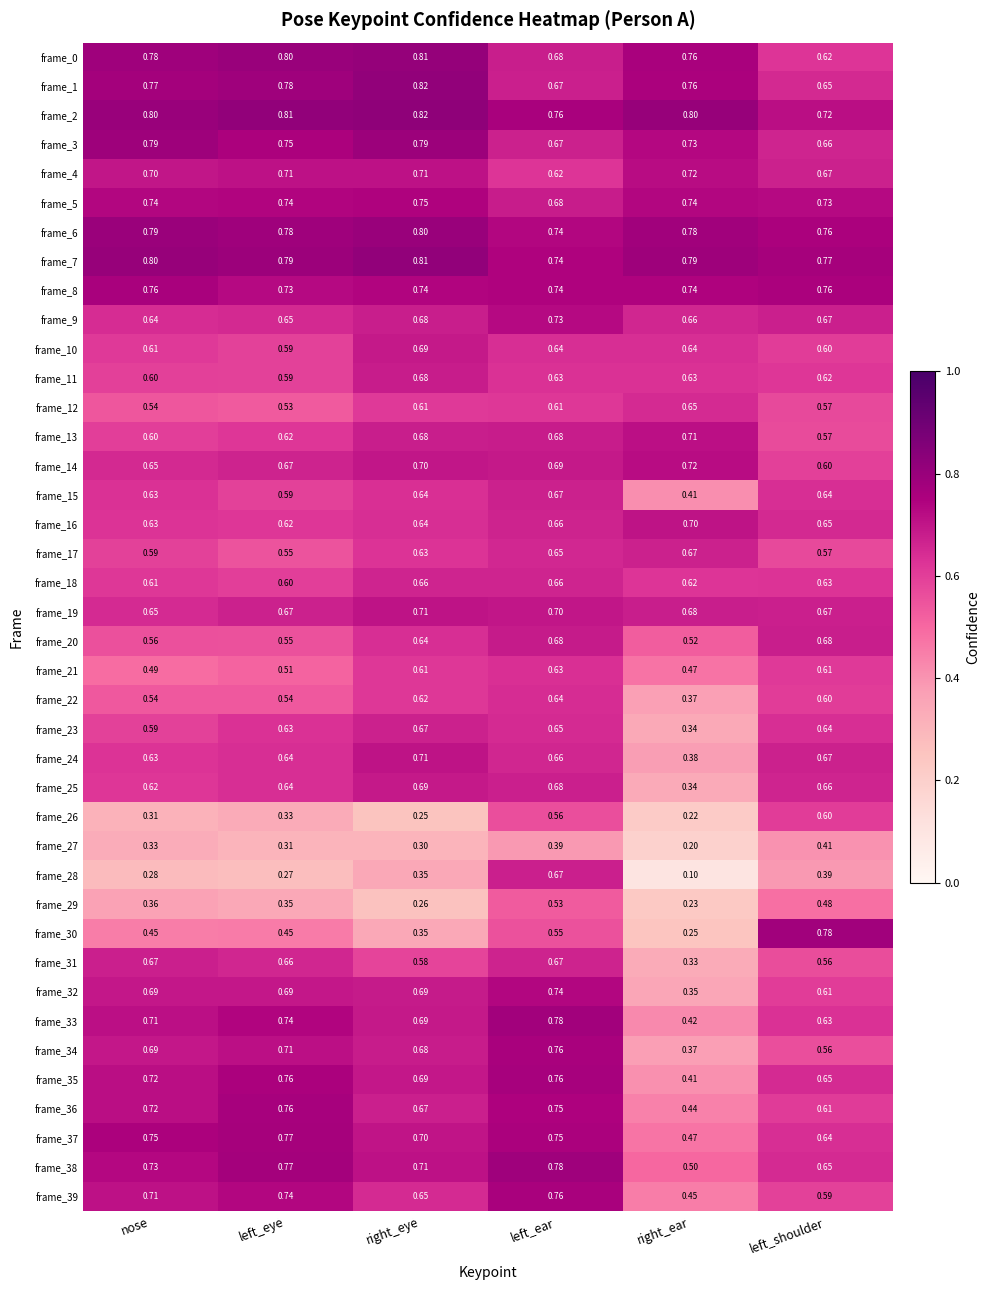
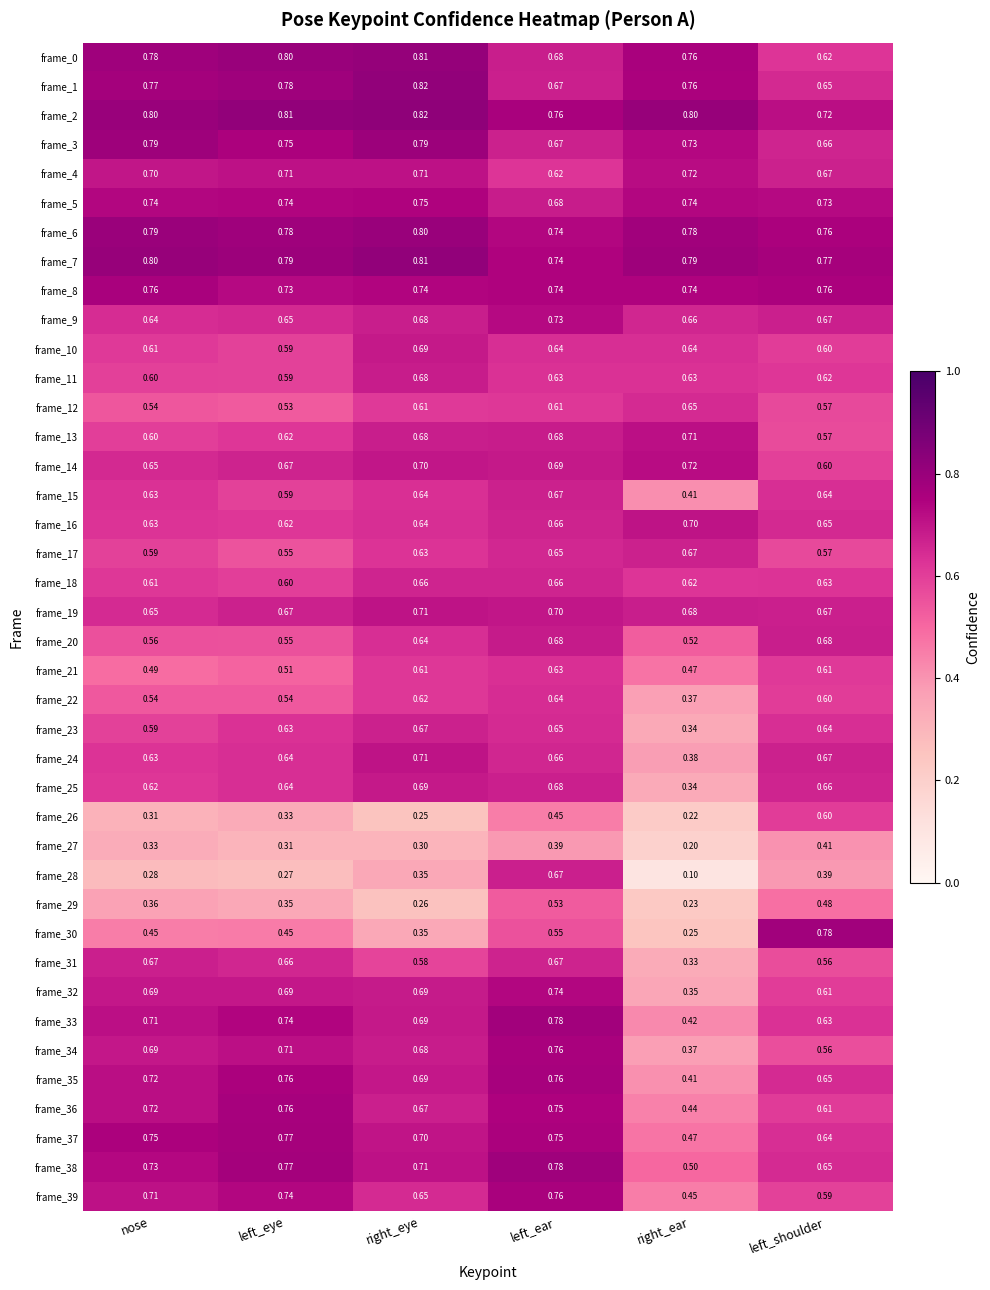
frame_26, left_ear: 0.56 -> 0.45
